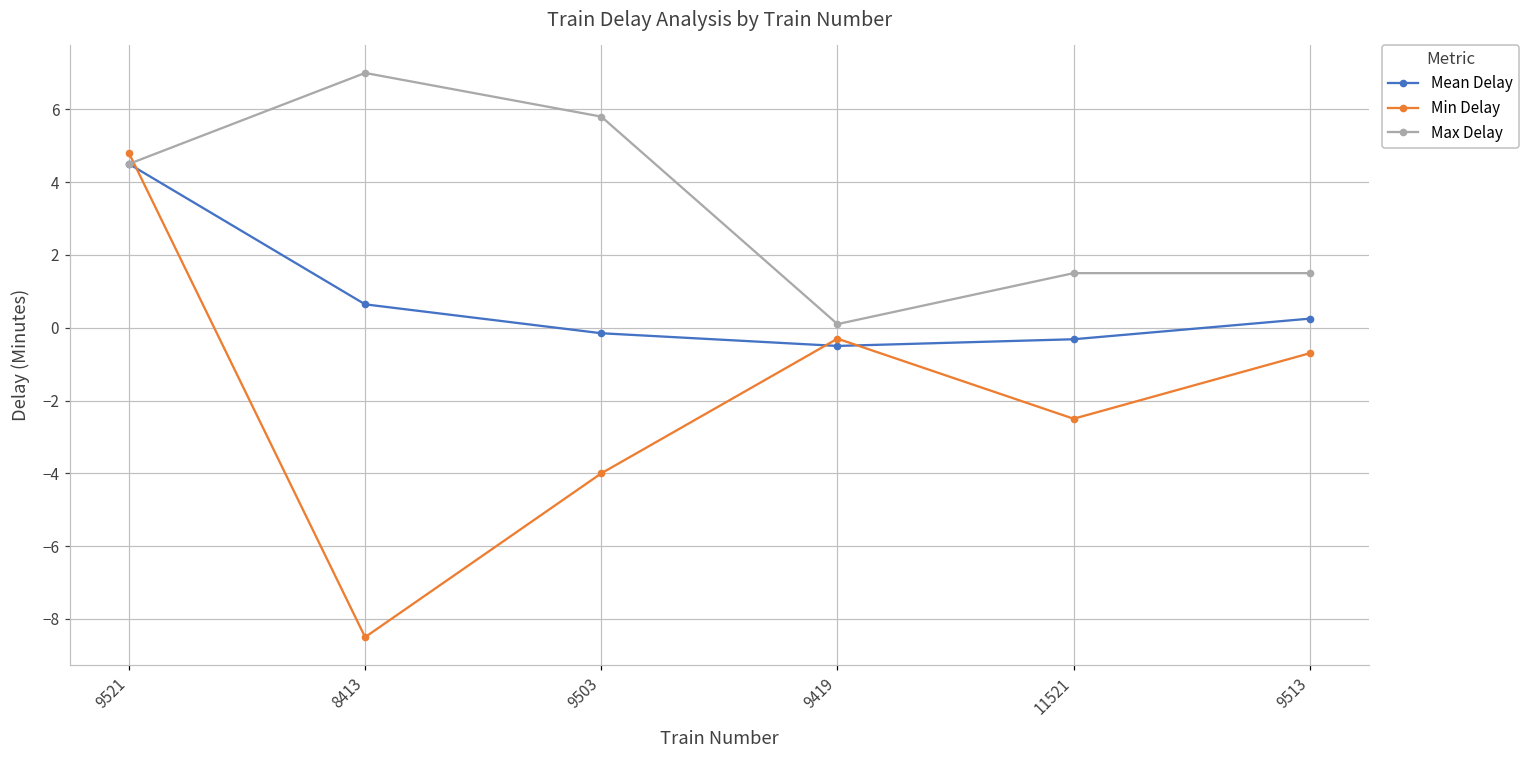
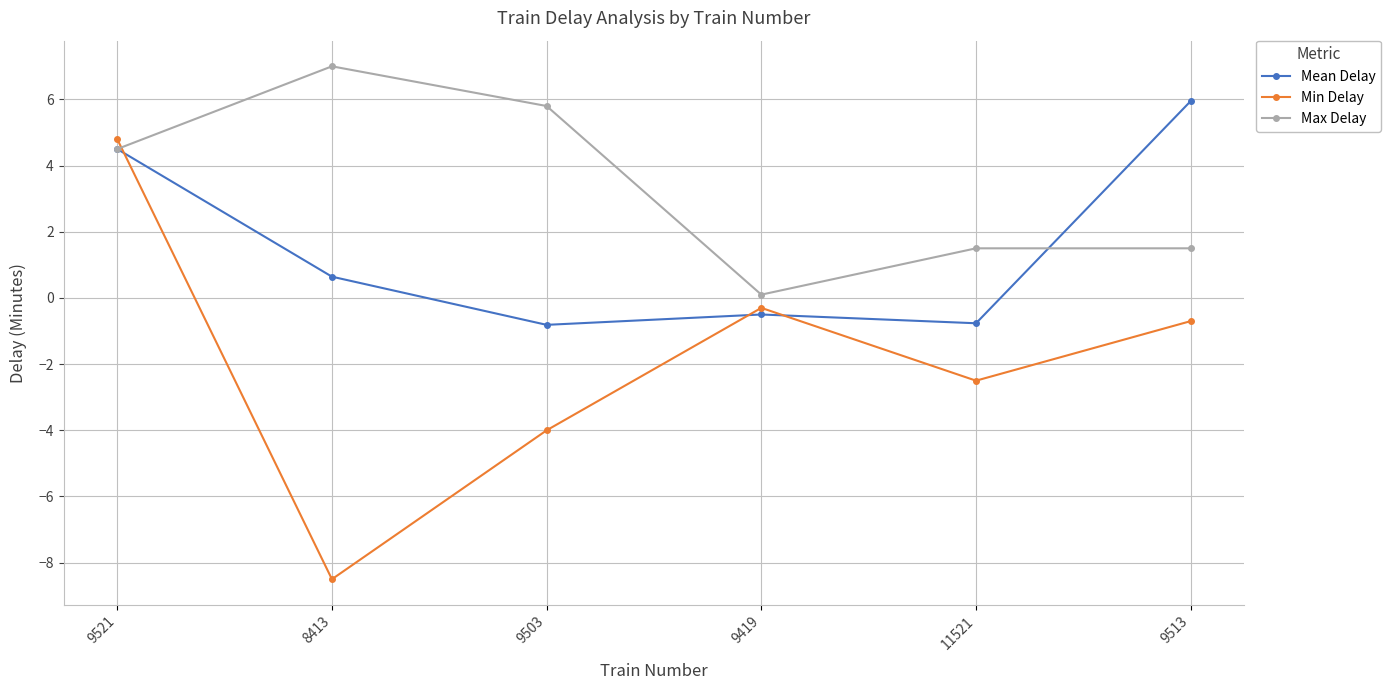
Mean Delay, 9503: -0.2 -> -0.8
Mean Delay, 11521: -0.3 -> -0.8
Mean Delay, 9513: 0.3 -> 6.0
